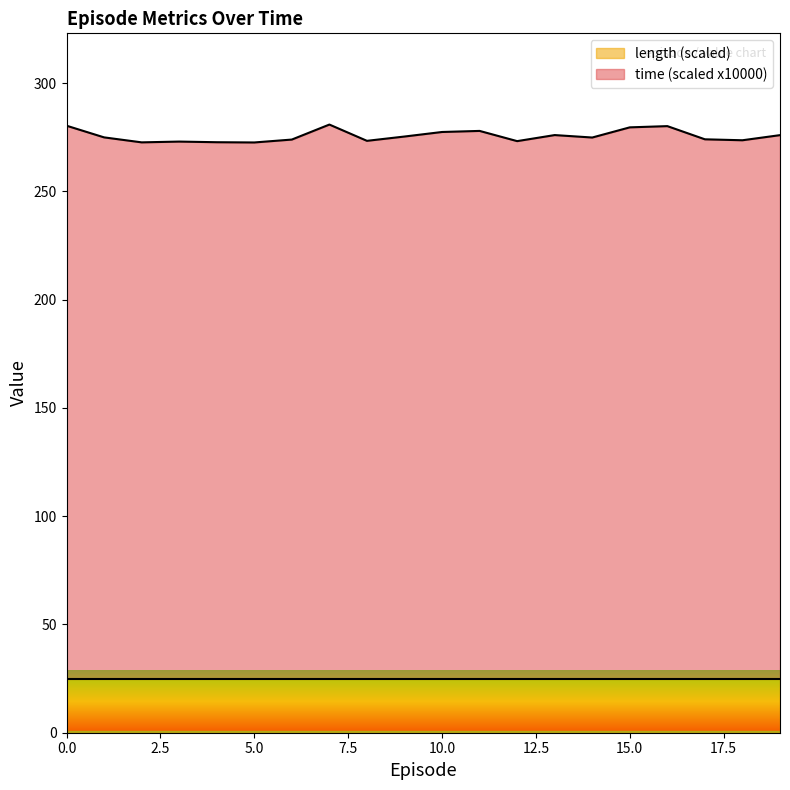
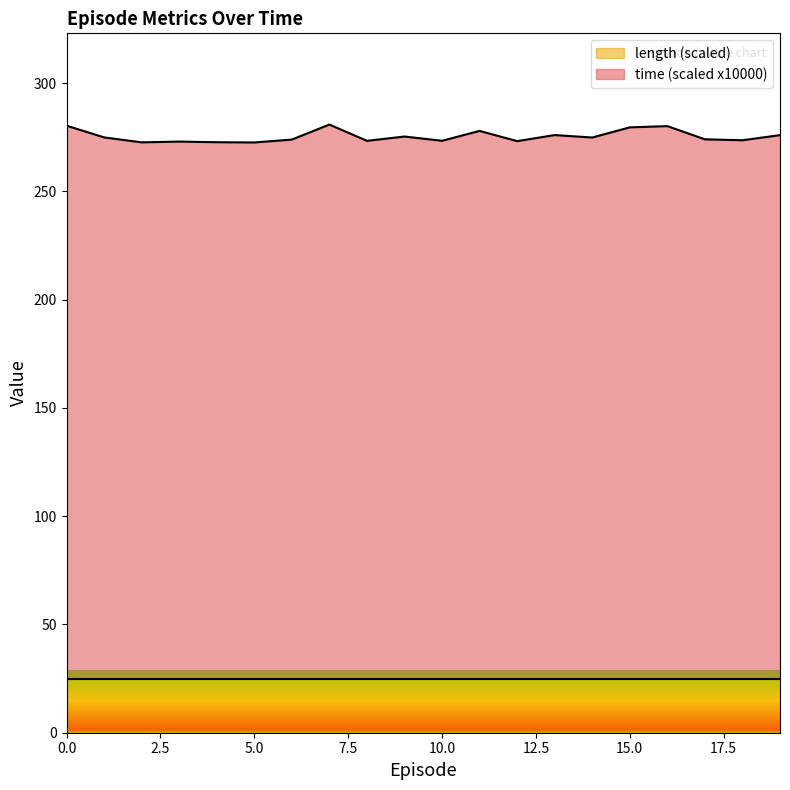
time (scaled x10000), 10.0: 277 -> 273
